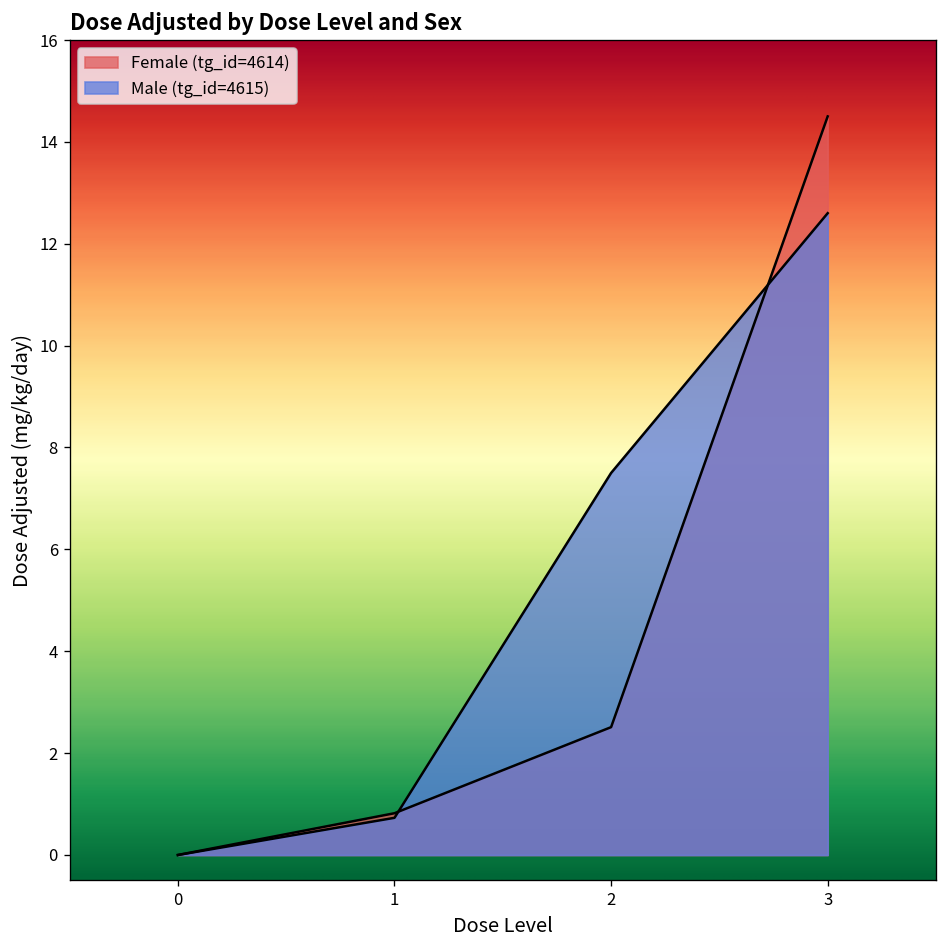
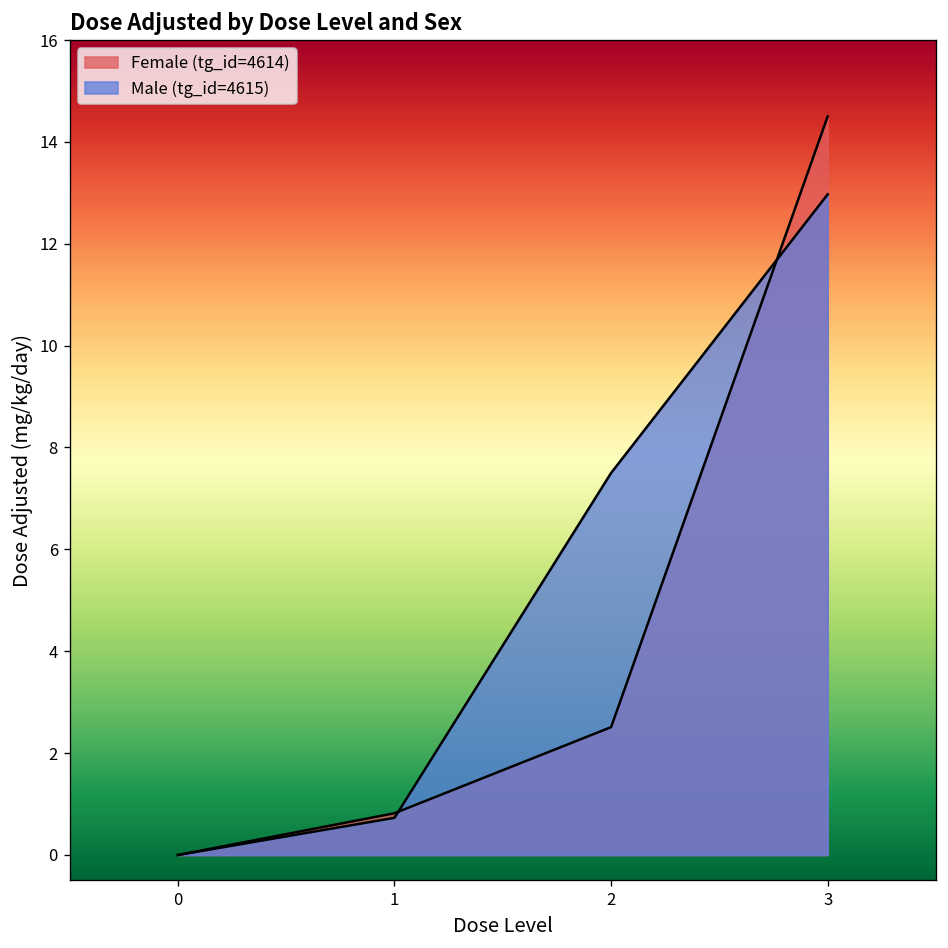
Male (tg_id=4615), 3: 12.6 -> 13.0
